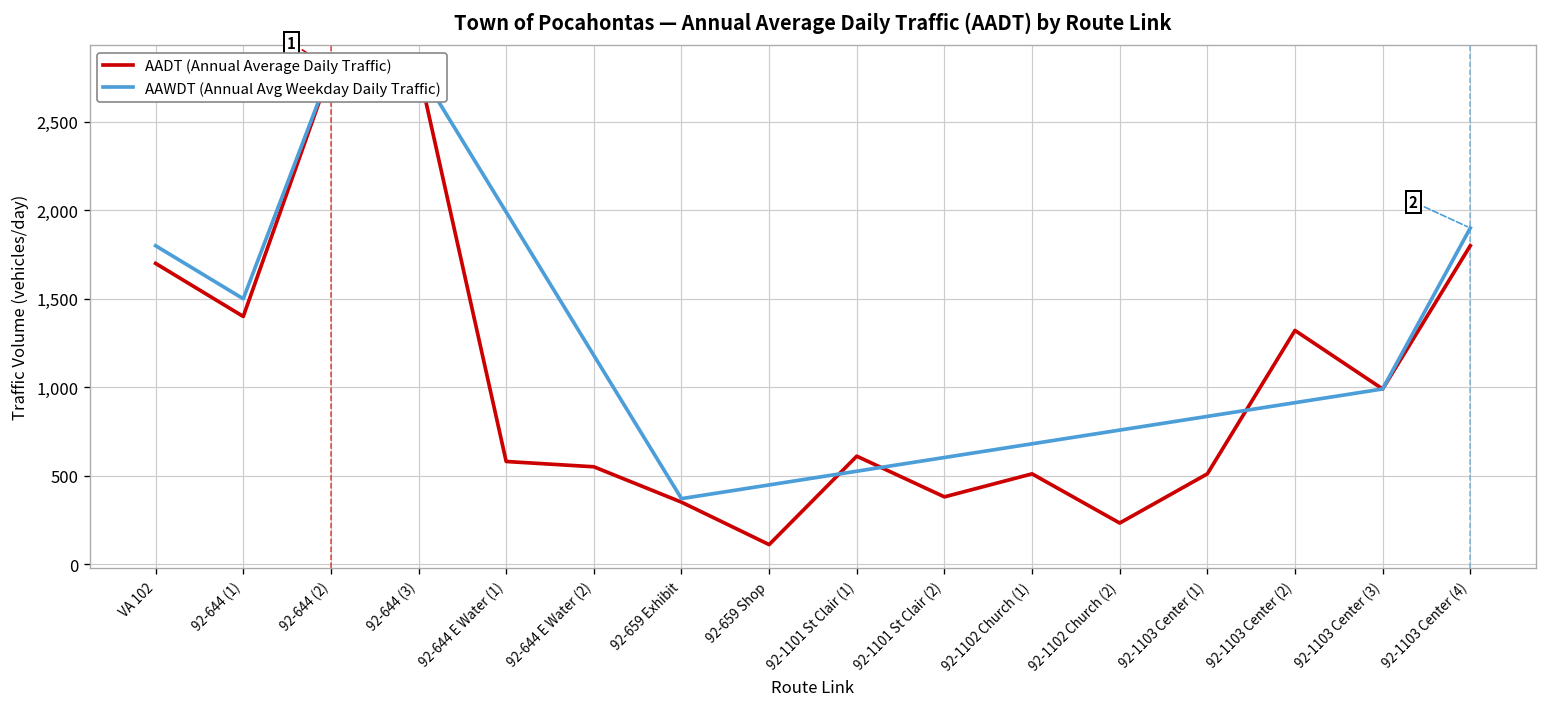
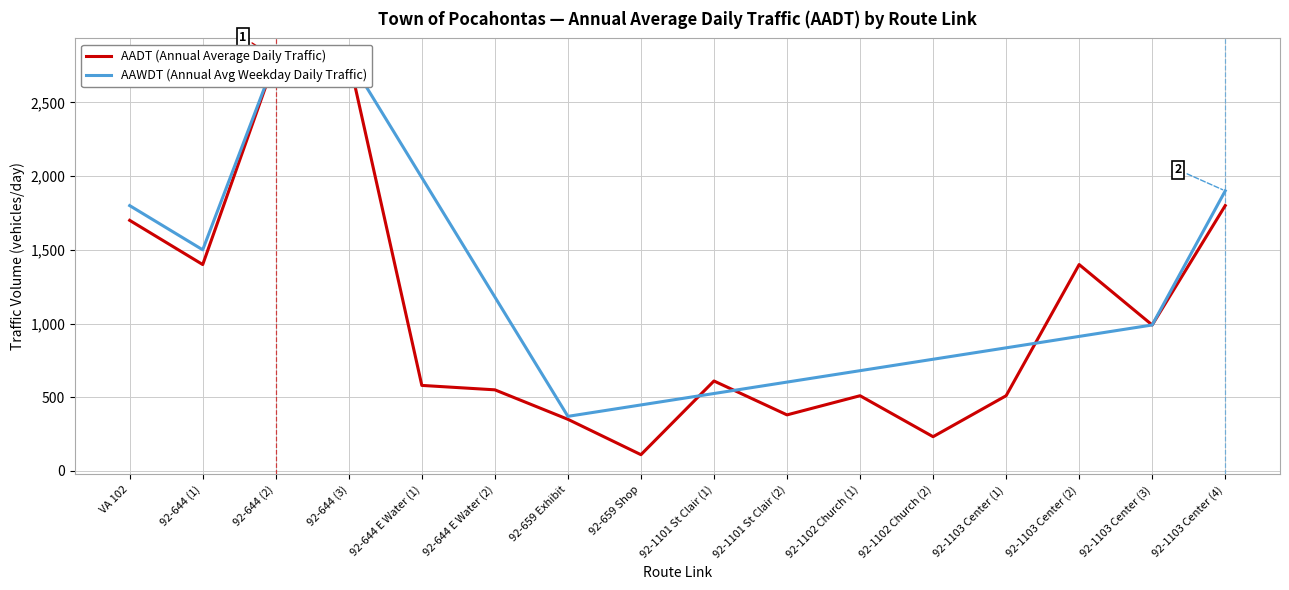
AADT (Annual Average Daily Traffic), 92-1103 Center (2): 1,320 -> 1,400
